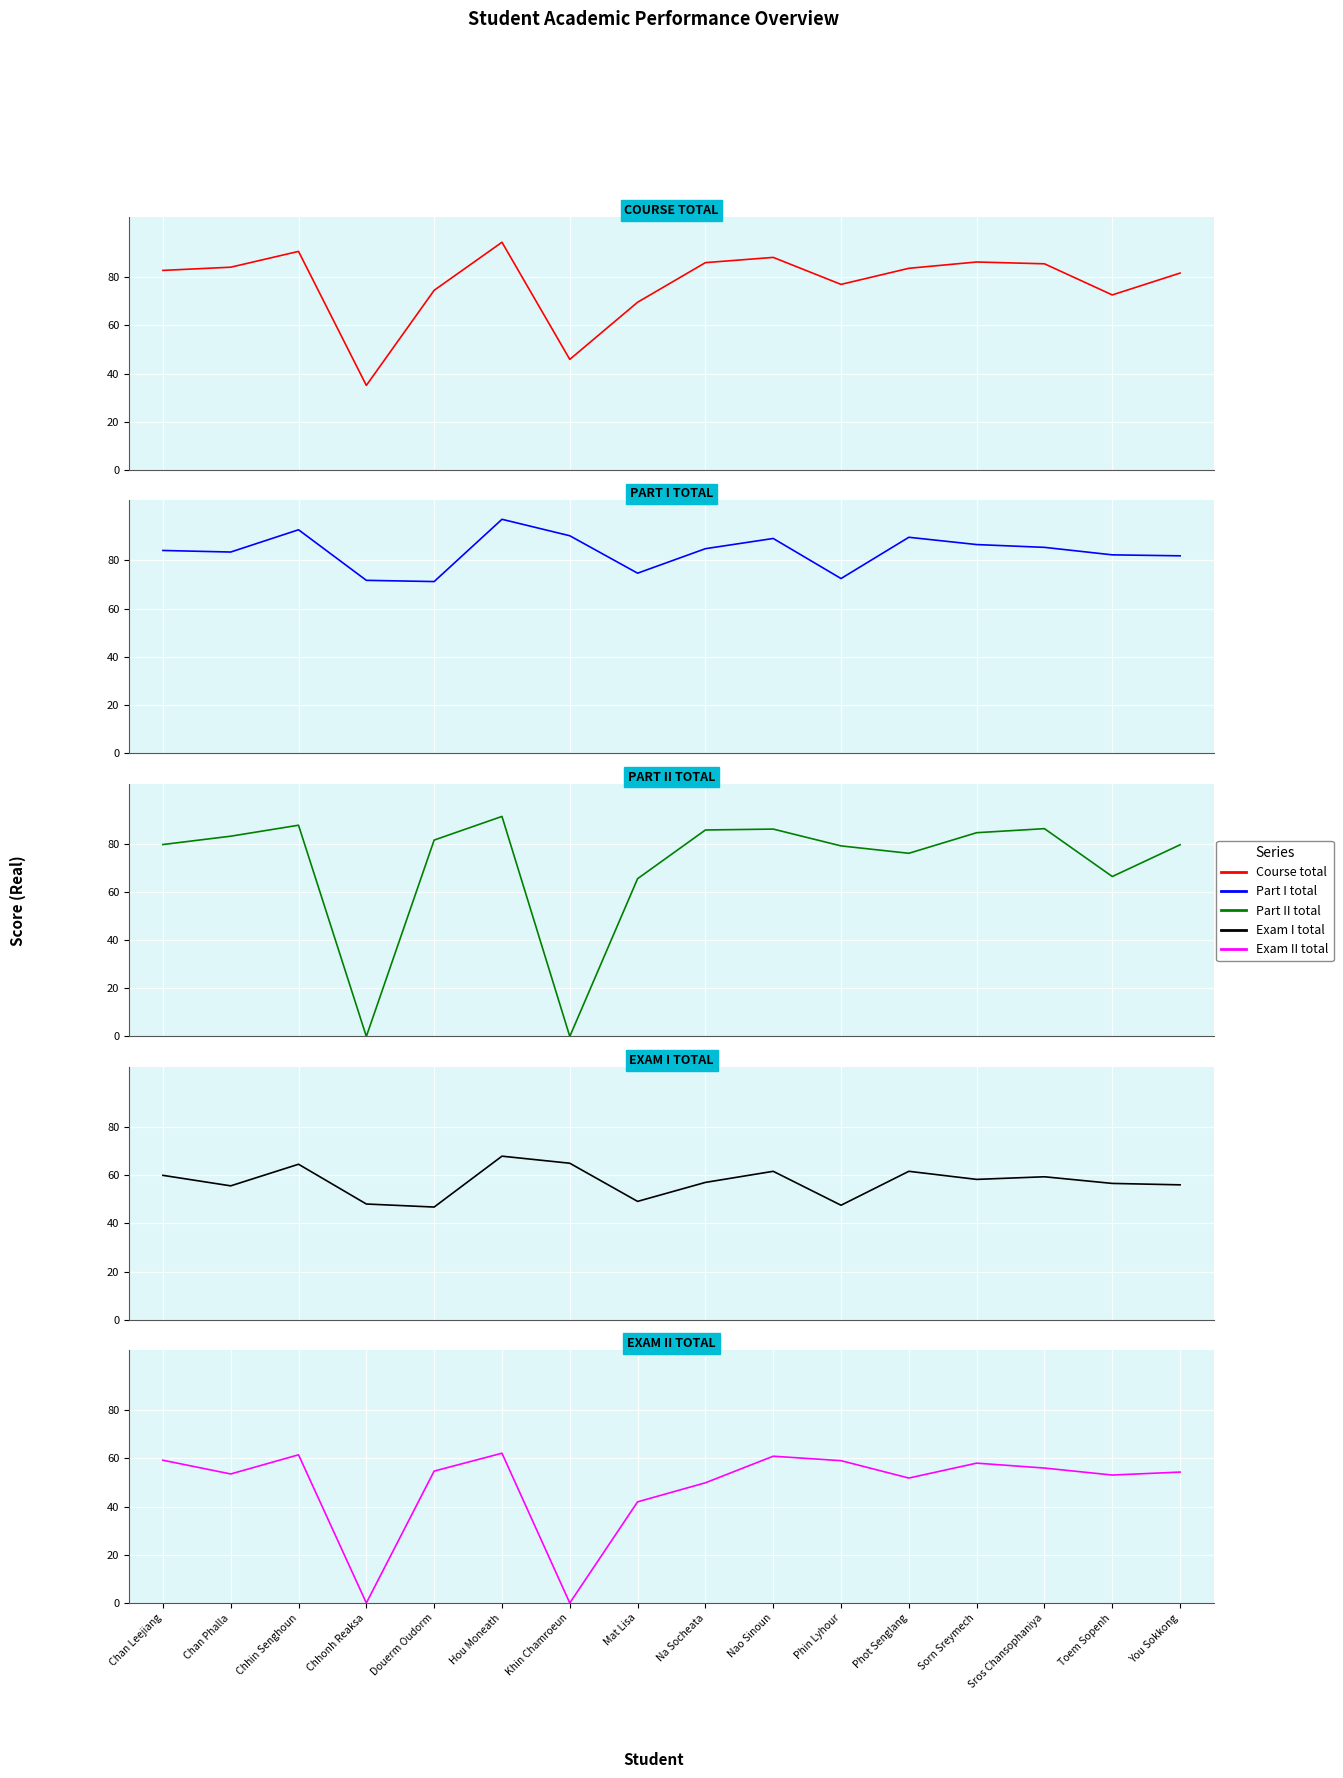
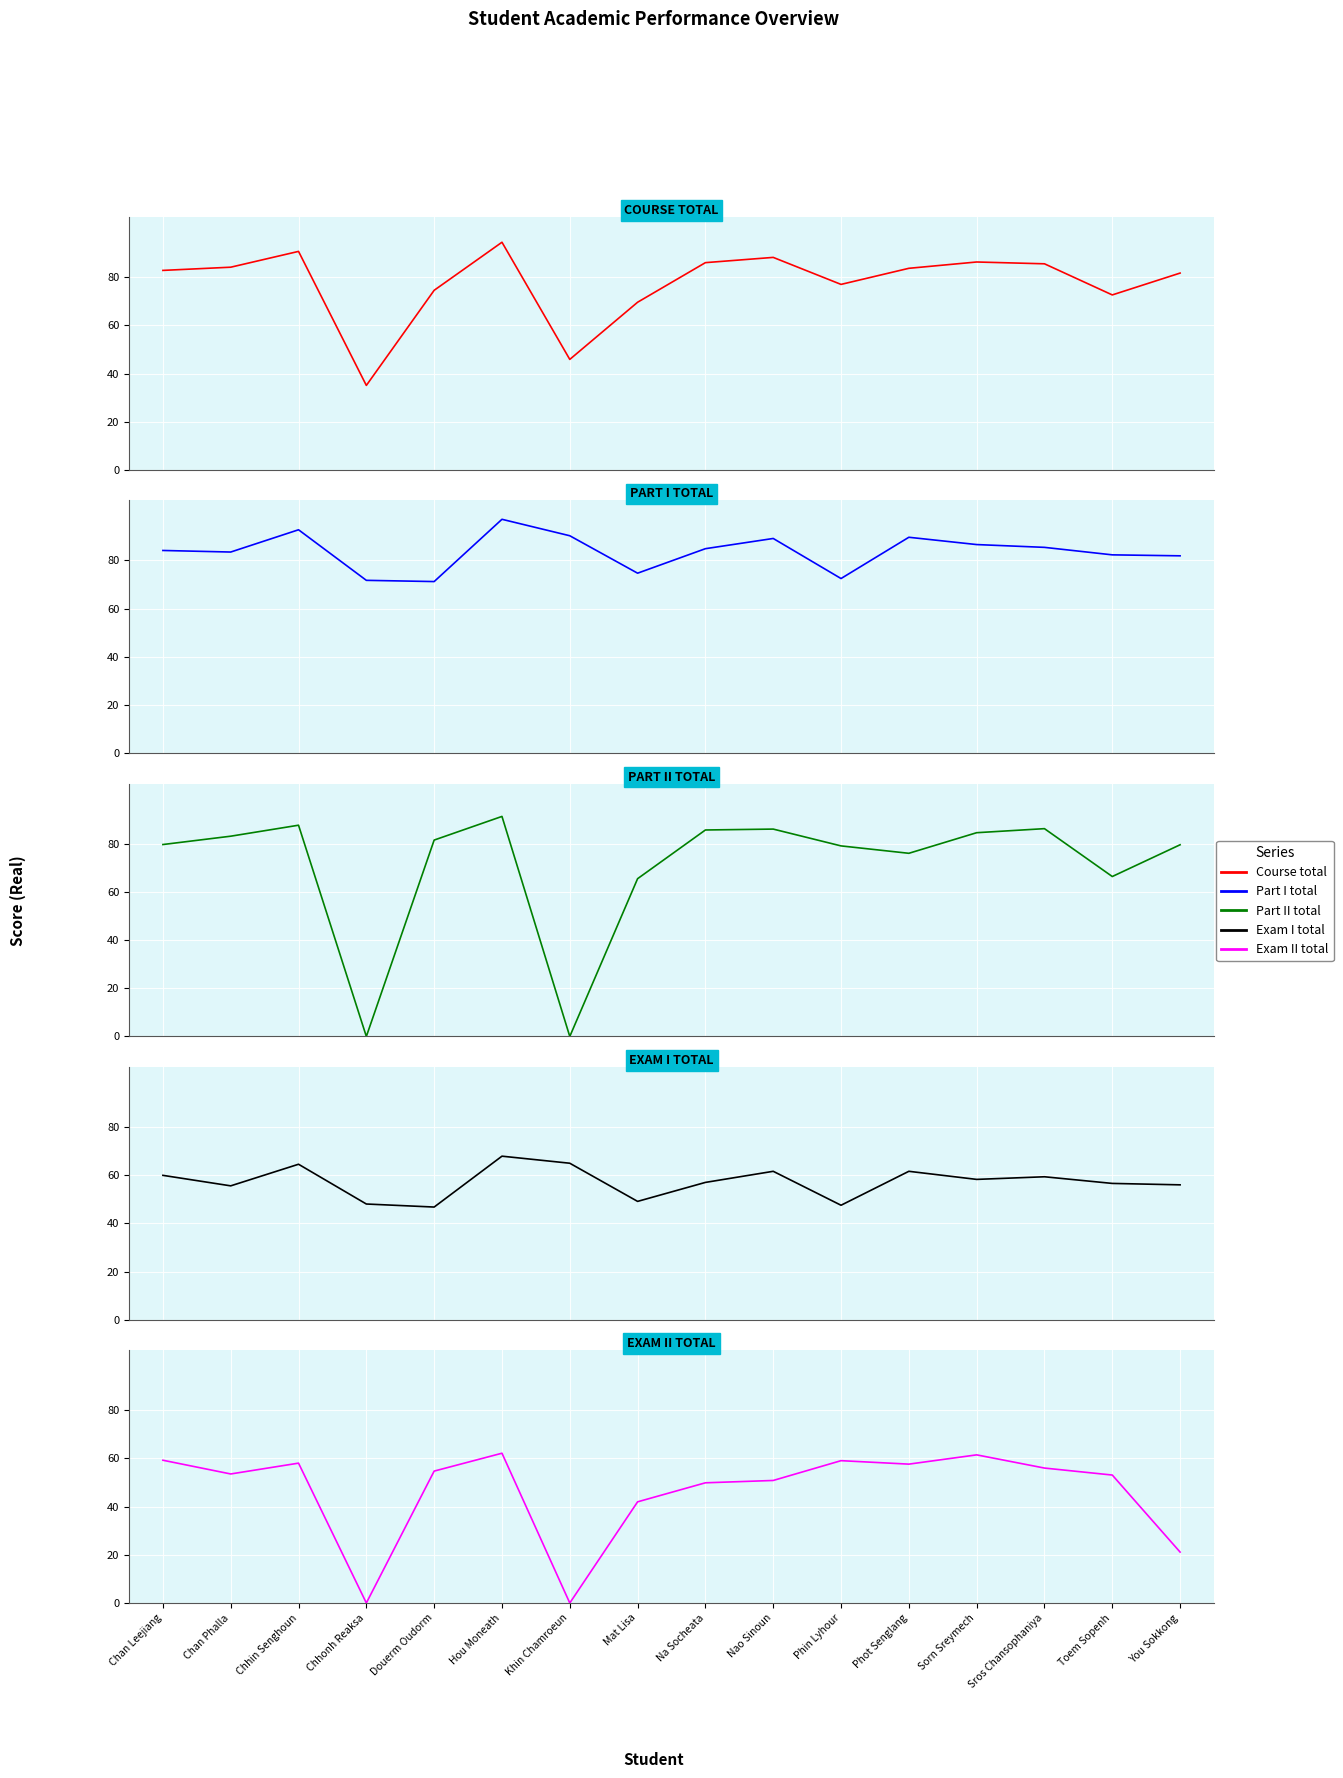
EXAM II TOTAL, Chhin Senghoun: 62 -> 58
EXAM II TOTAL, Nao Sinoun: 61 -> 51
EXAM II TOTAL, Phot Senglang: 52 -> 58
EXAM II TOTAL, Sorn Sreymech: 58 -> 62
EXAM II TOTAL, You Sokkong: 54 -> 21
